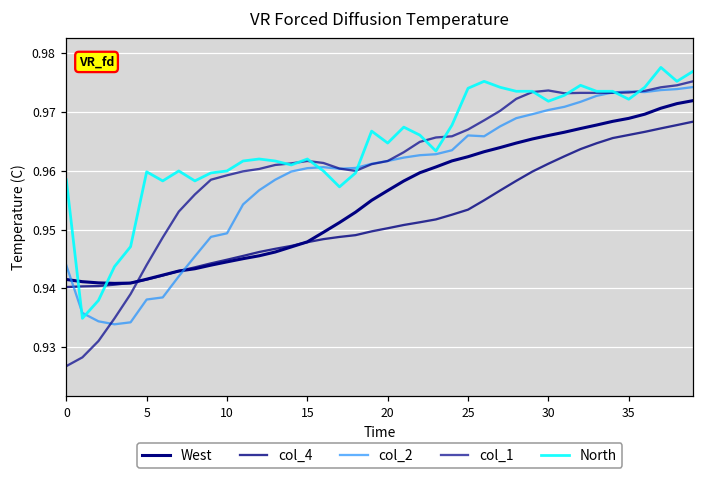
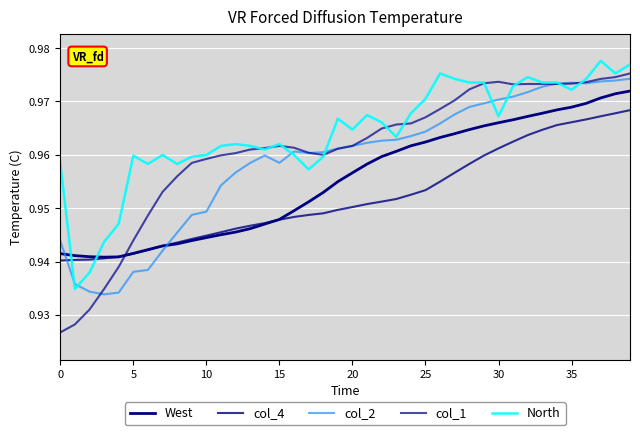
col_2, 15: 0.960 -> 0.958
col_2, 25: 0.966 -> 0.964
North, 25: 0.974 -> 0.970
North, 30: 0.972 -> 0.967
